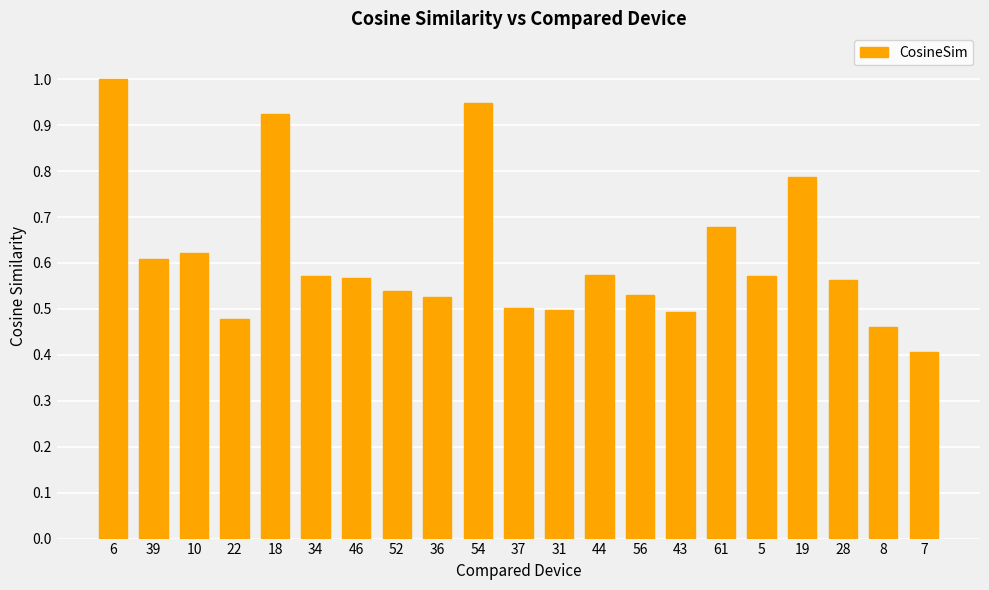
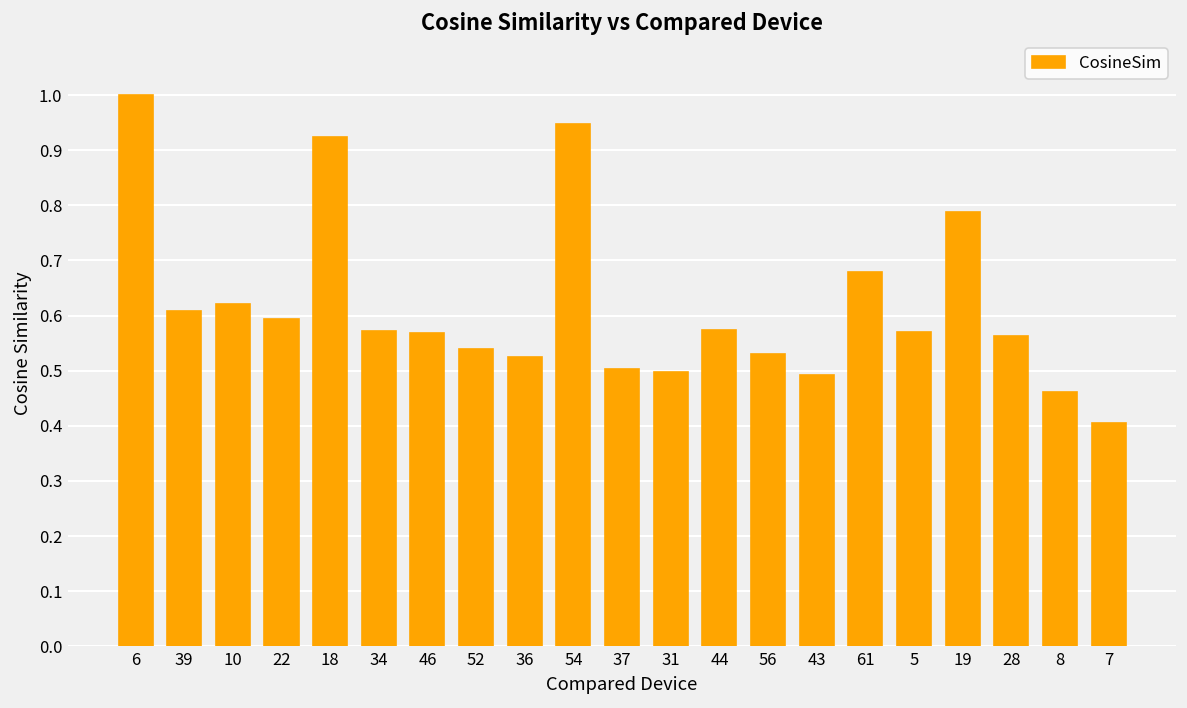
22: 0.48 -> 0.59
